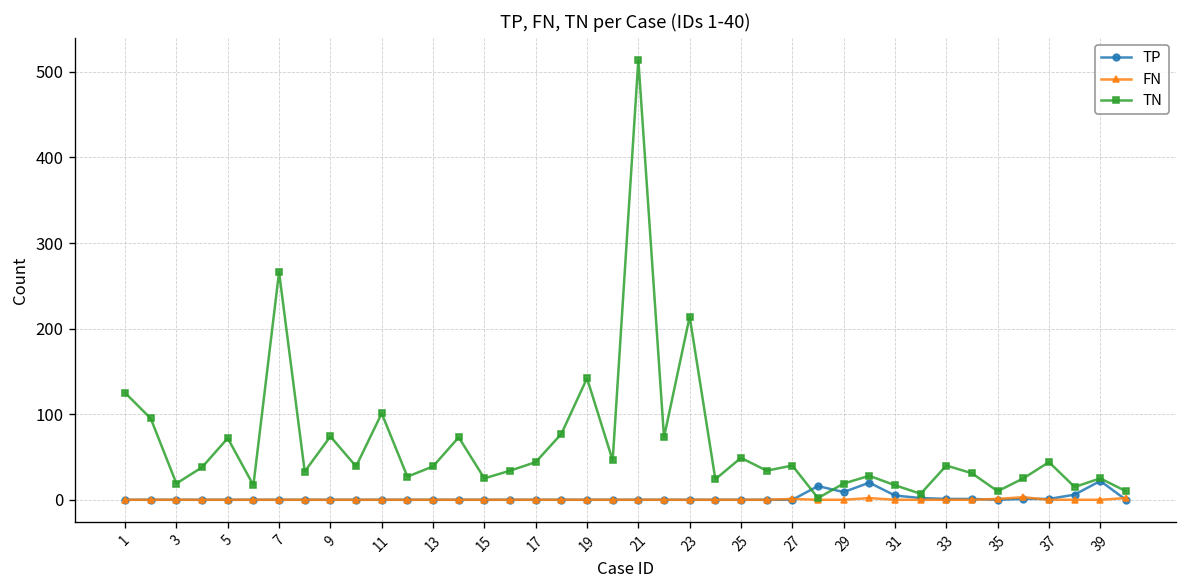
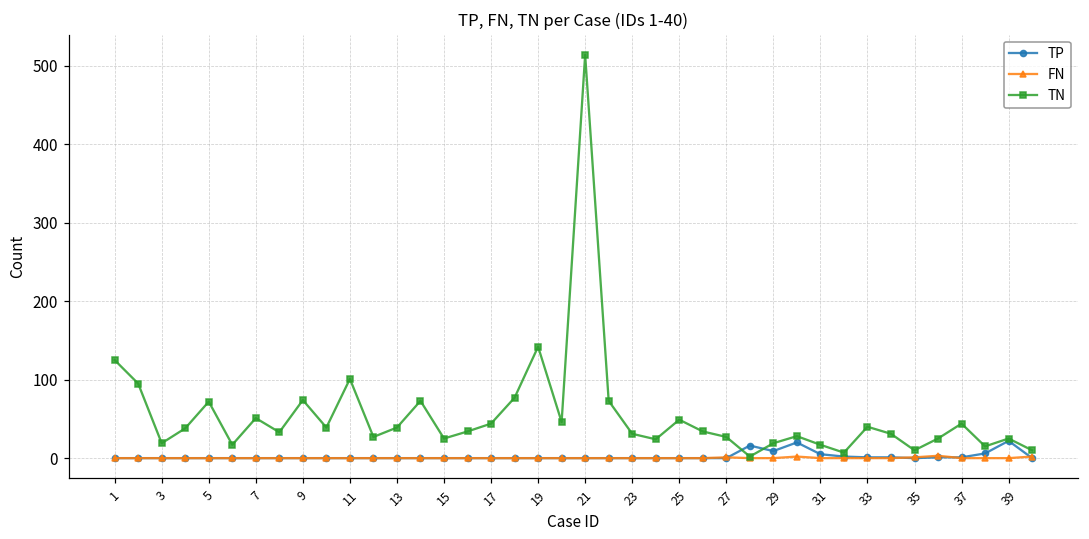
TN, 7: 270 -> 50
TN, 23: 210 -> 30
TN, 27: 40 -> 30
